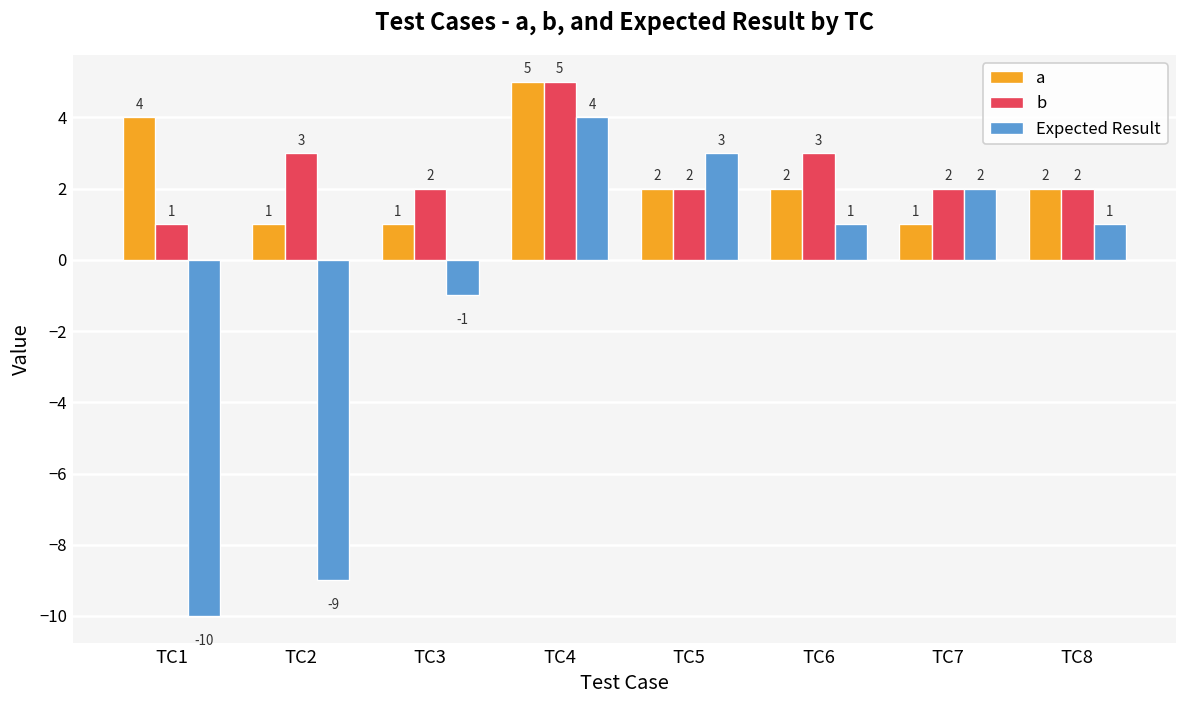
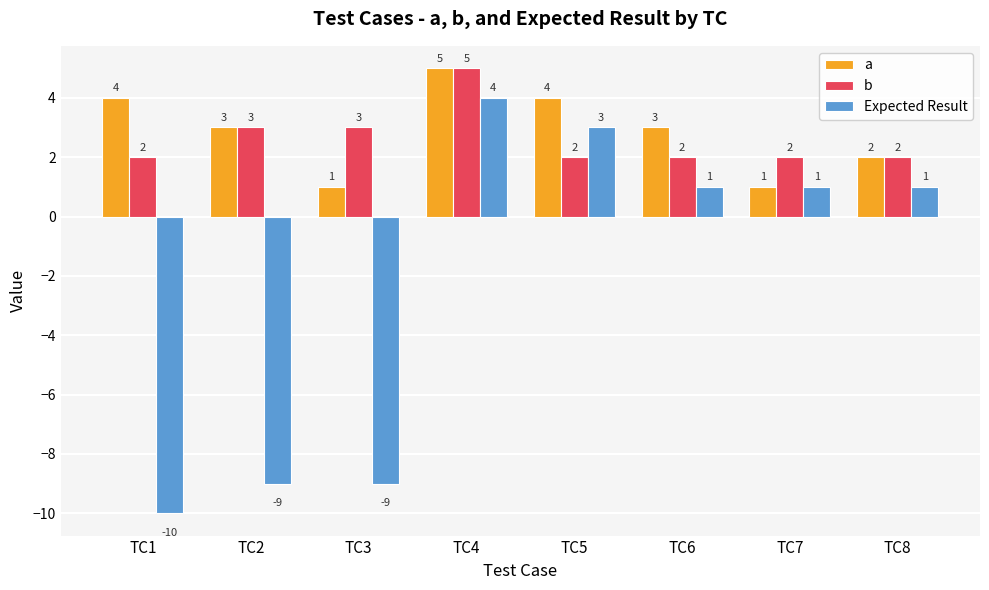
b, TC1: 1 -> 2
a, TC2: 1 -> 3
b, TC3: 2 -> 3
Expected Result, TC3: -1 -> -9
a, TC5: 2 -> 4
a, TC6: 2 -> 3
b, TC6: 3 -> 2
Expected Result, TC7: 2 -> 1
